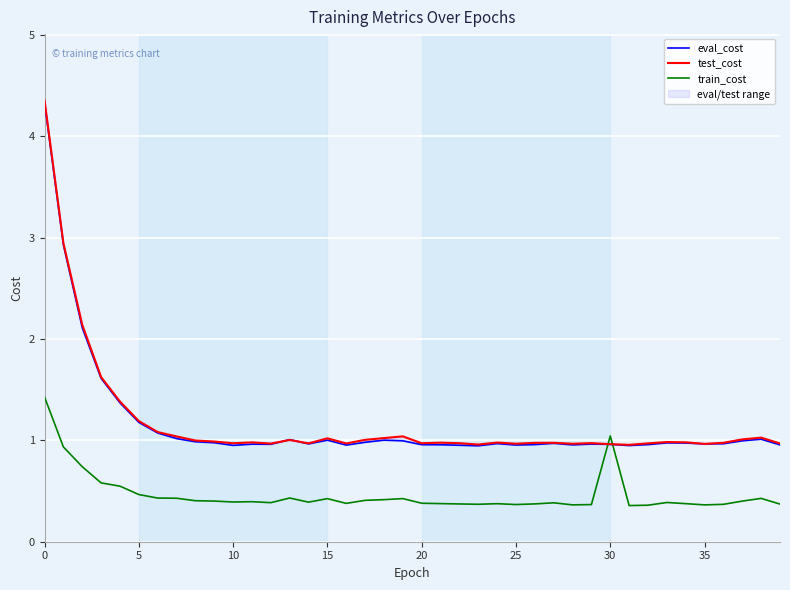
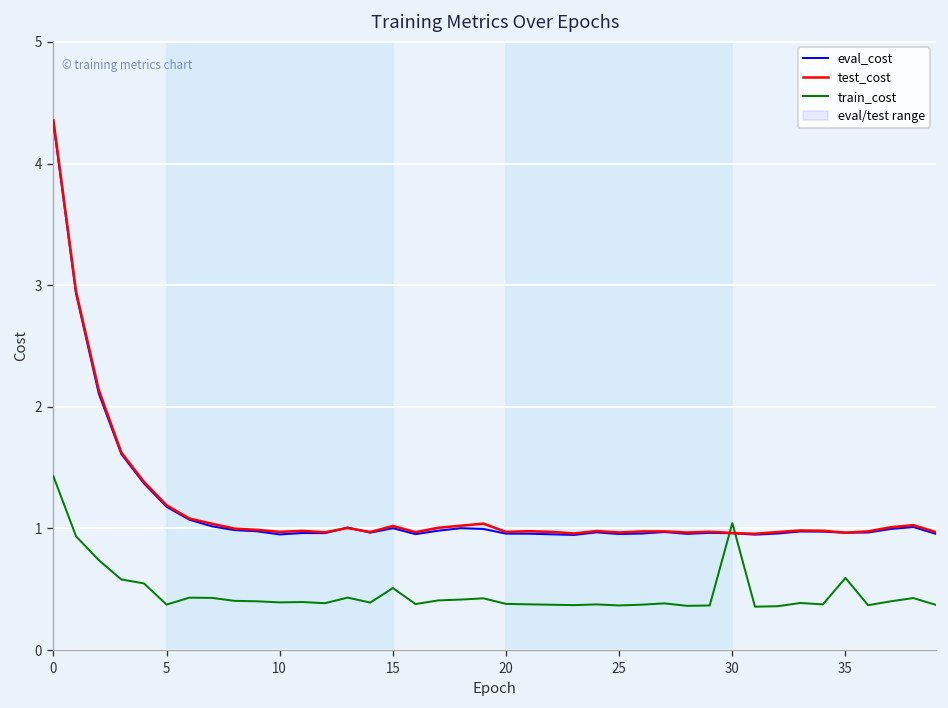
train_cost, 5: 0.47 -> 0.37
train_cost, 15: 0.43 -> 0.51
train_cost, 35: 0.36 -> 0.59
